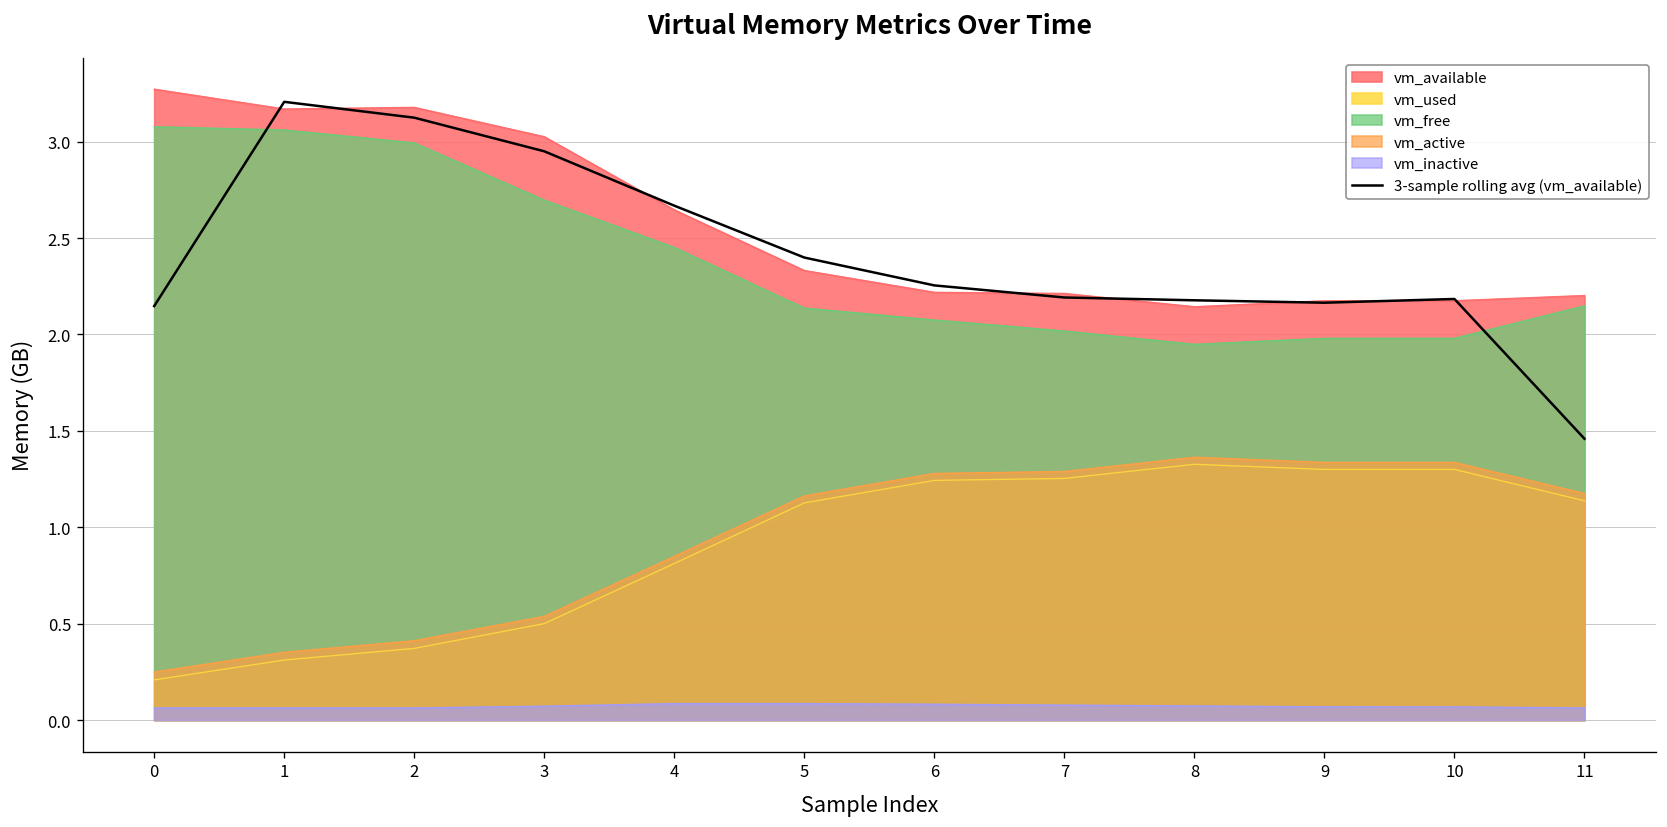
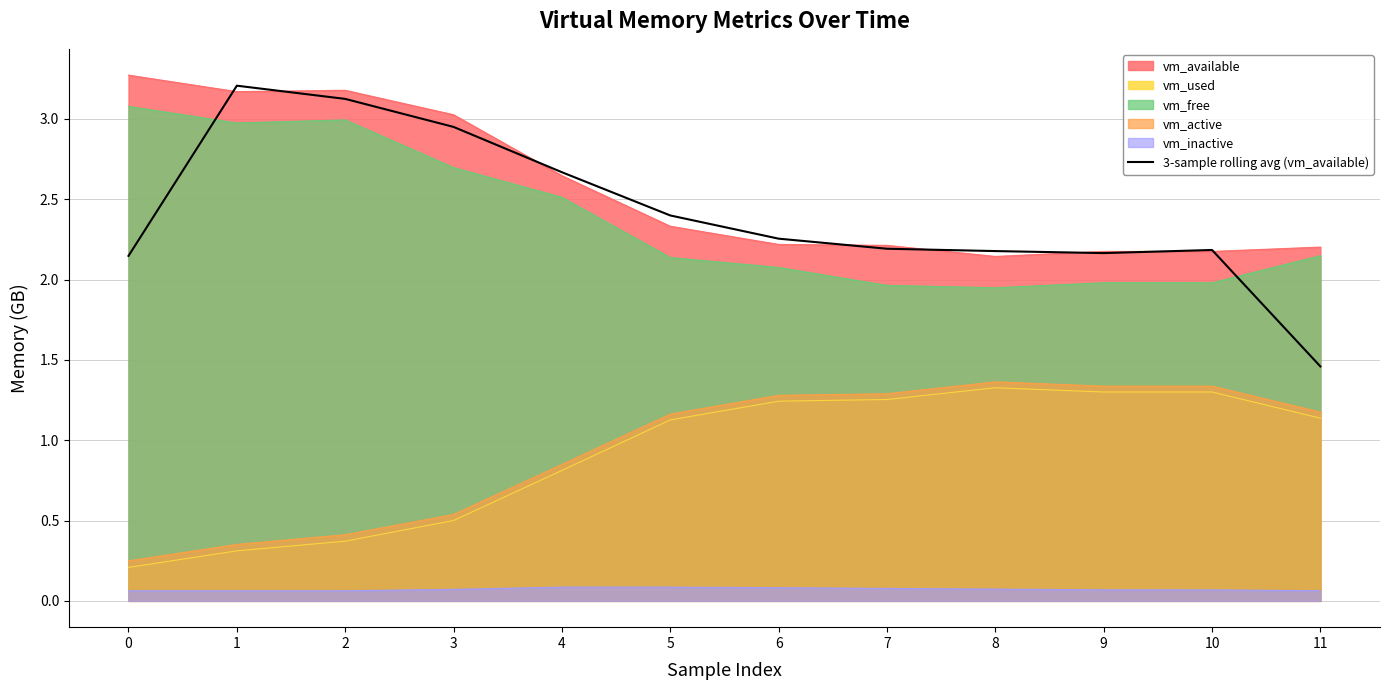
vm_free, 1: 3.06 -> 2.97
vm_free, 4: 2.45 -> 2.51
vm_free, 7: 2.02 -> 1.96
